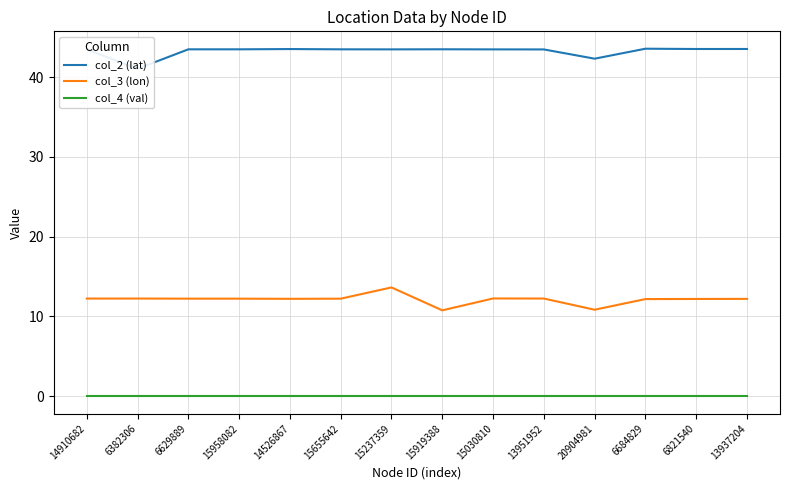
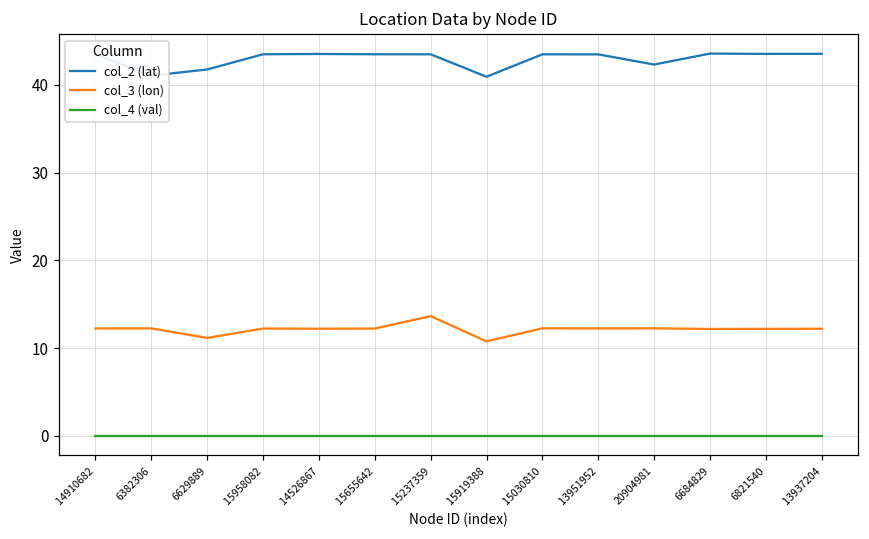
col_2 (lat), 6629889: 43 -> 42
col_3 (lon), 6629889: 12 -> 11
col_2 (lat), 15919388: 43 -> 41
col_3 (lon), 20904981: 11 -> 12
